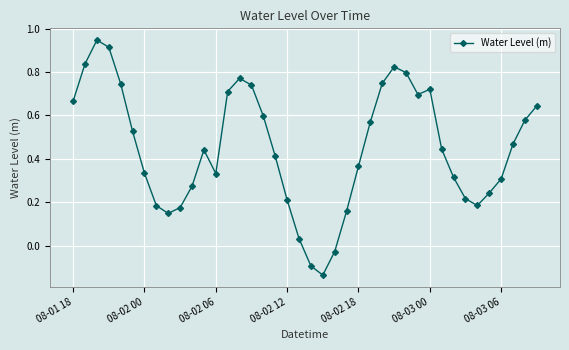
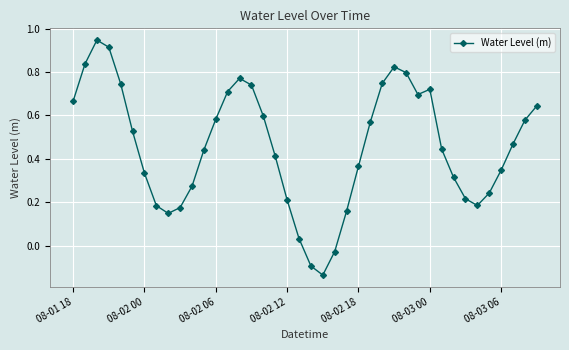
08-02 06: 0.33 -> 0.58
08-03 06: 0.31 -> 0.35
